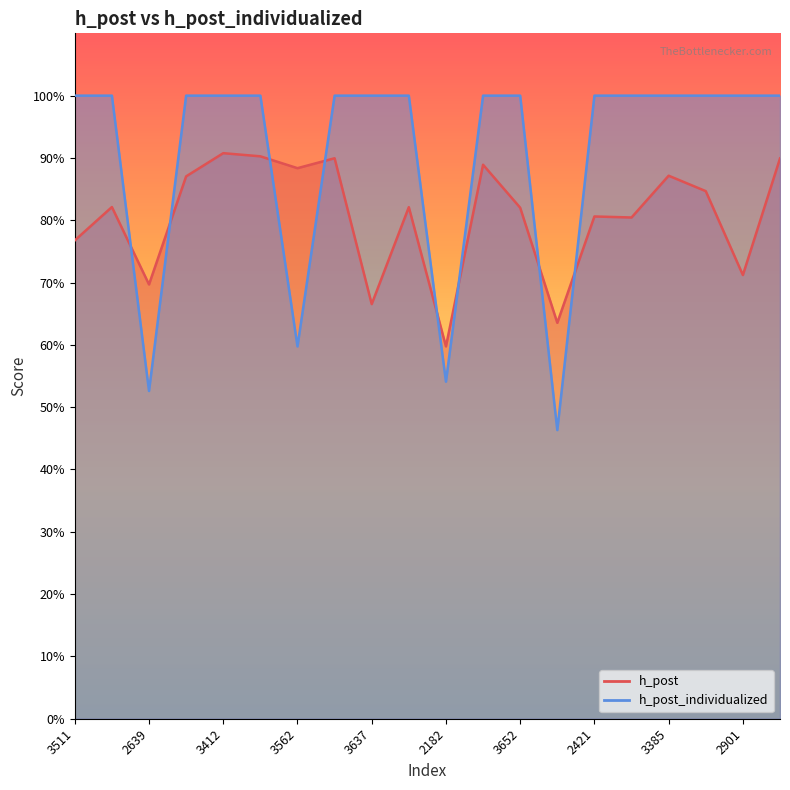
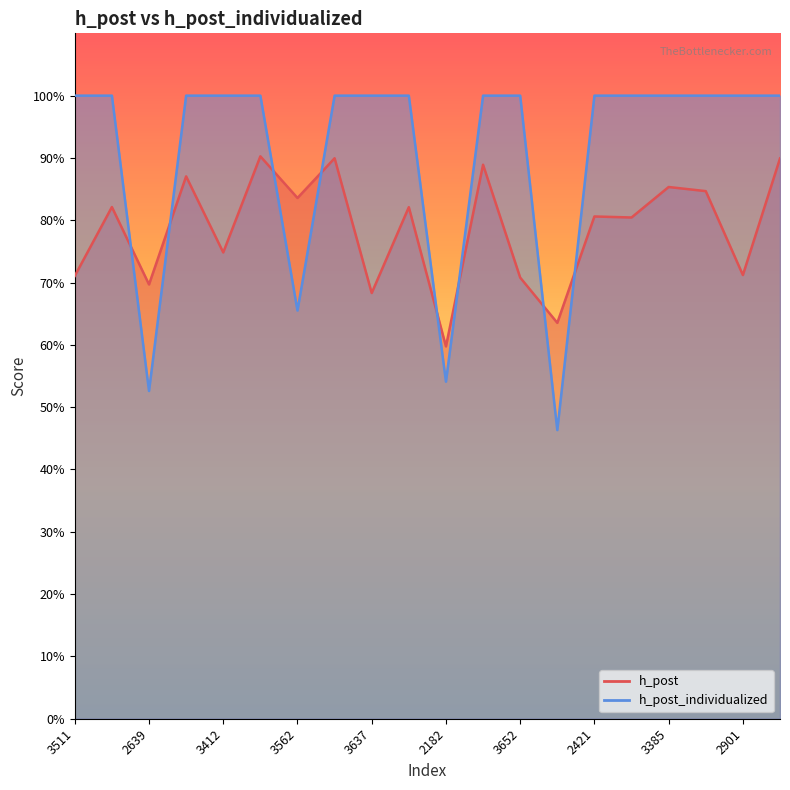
h_post, 3511: 77% -> 71%
h_post, 3412: 91% -> 75%
h_post, 3562: 88% -> 84%
h_post_individualized, 3562: 60% -> 66%
h_post, 3637: 67% -> 68%
h_post, 3652: 82% -> 71%
h_post, 3385: 87% -> 85%
